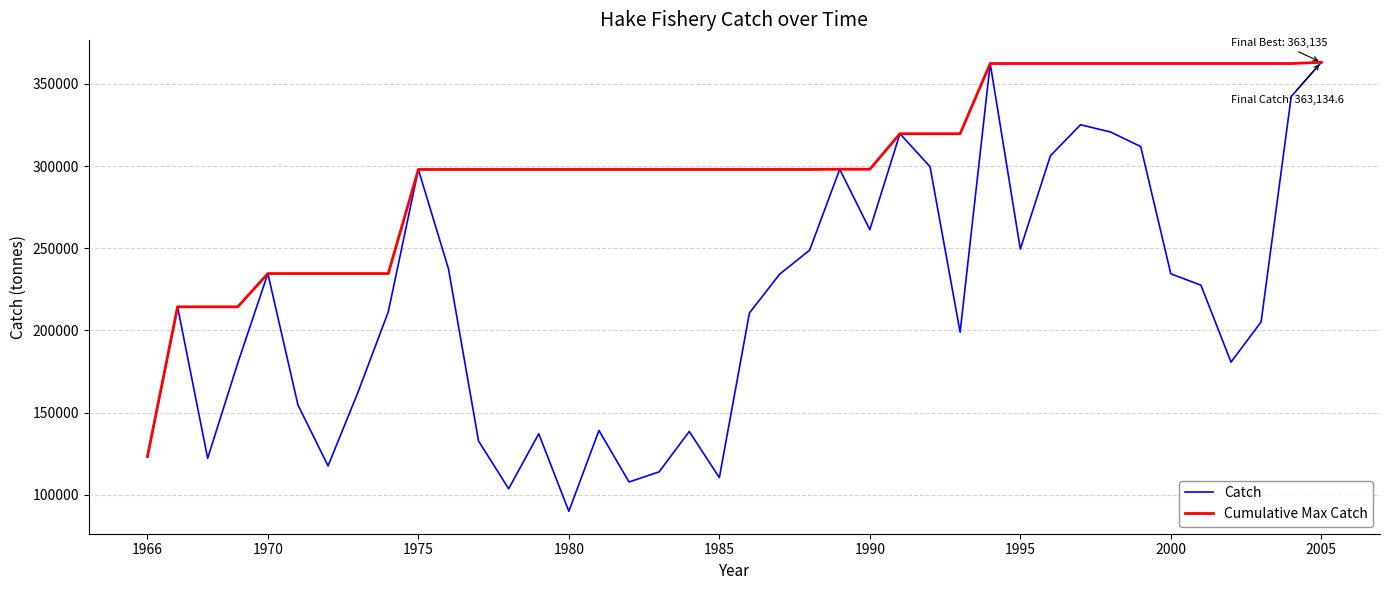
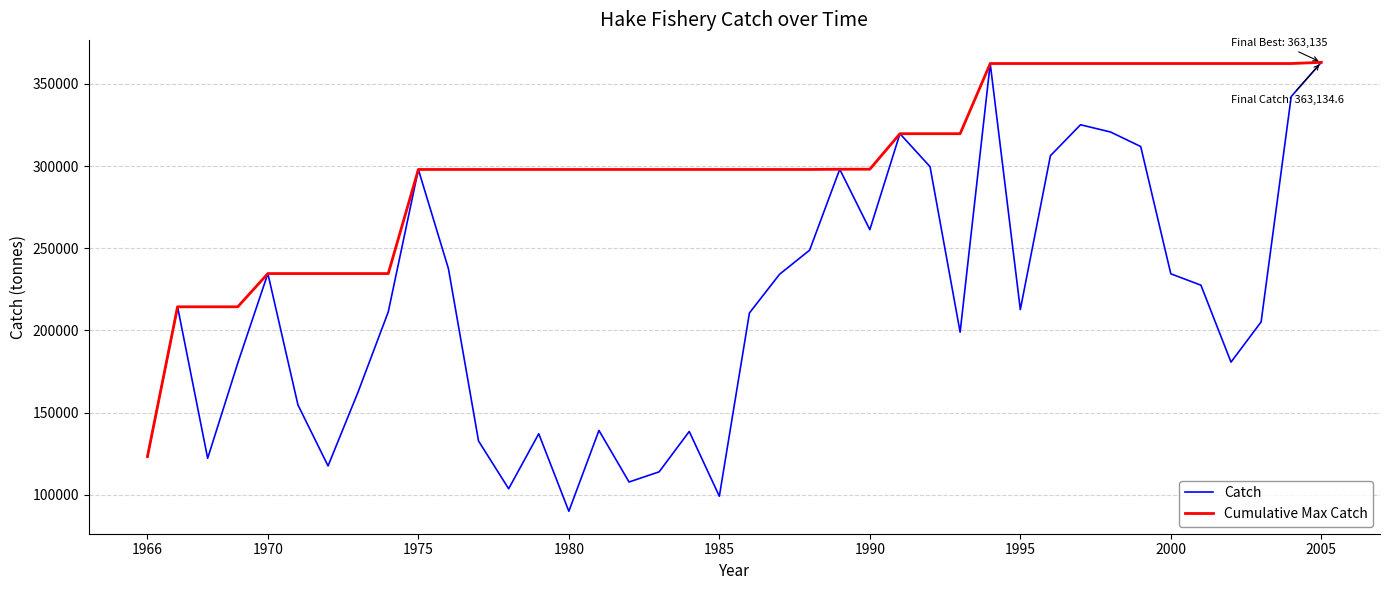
Catch, 1985: 110000 -> 99000
Catch, 1995: 249000 -> 213000
